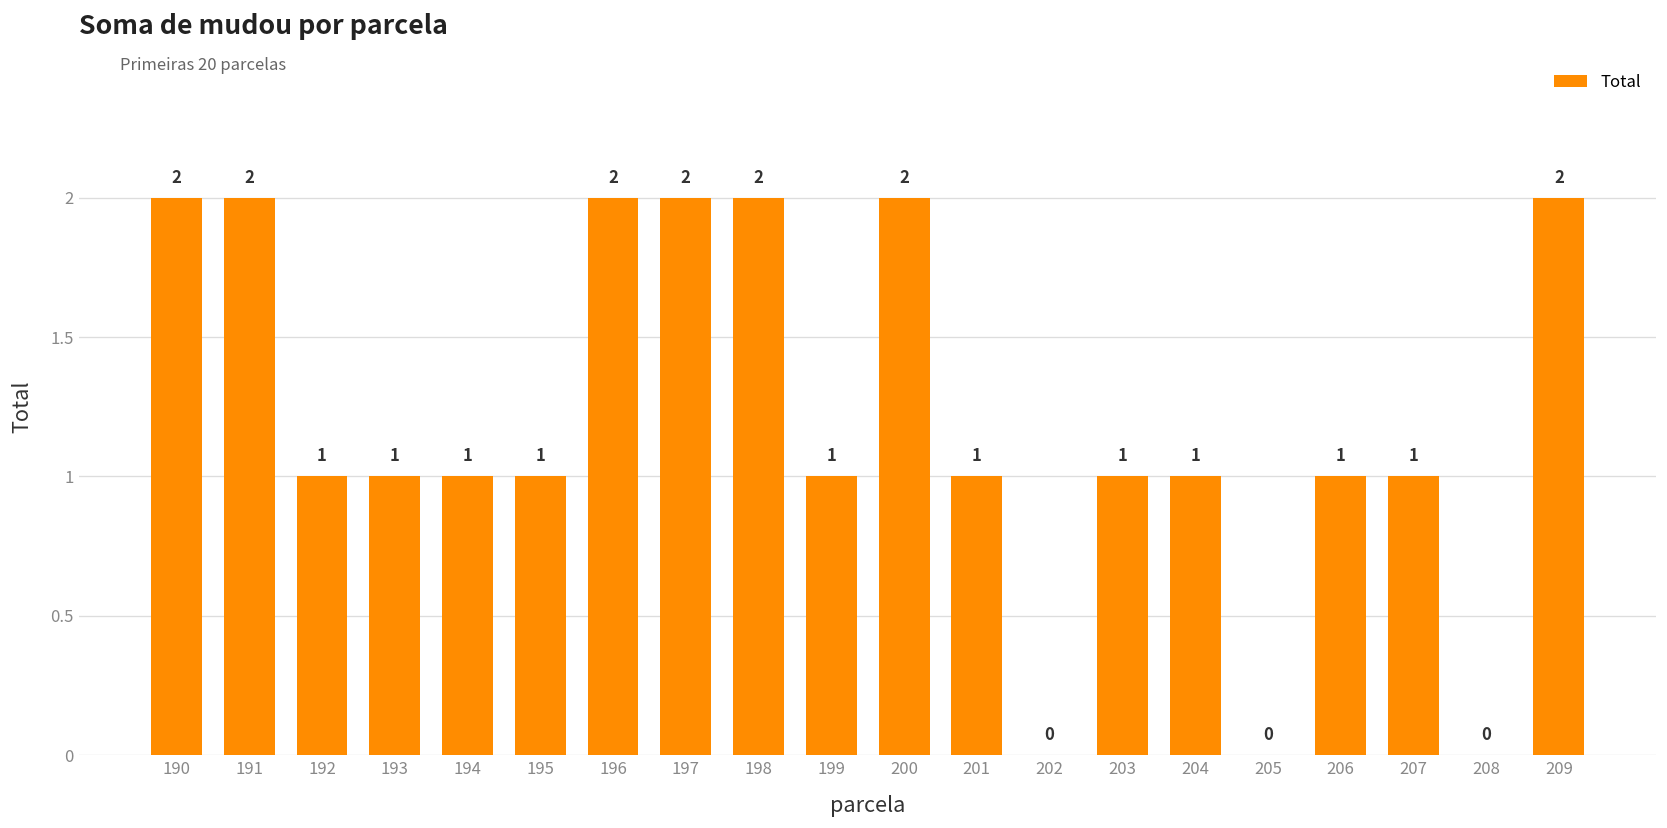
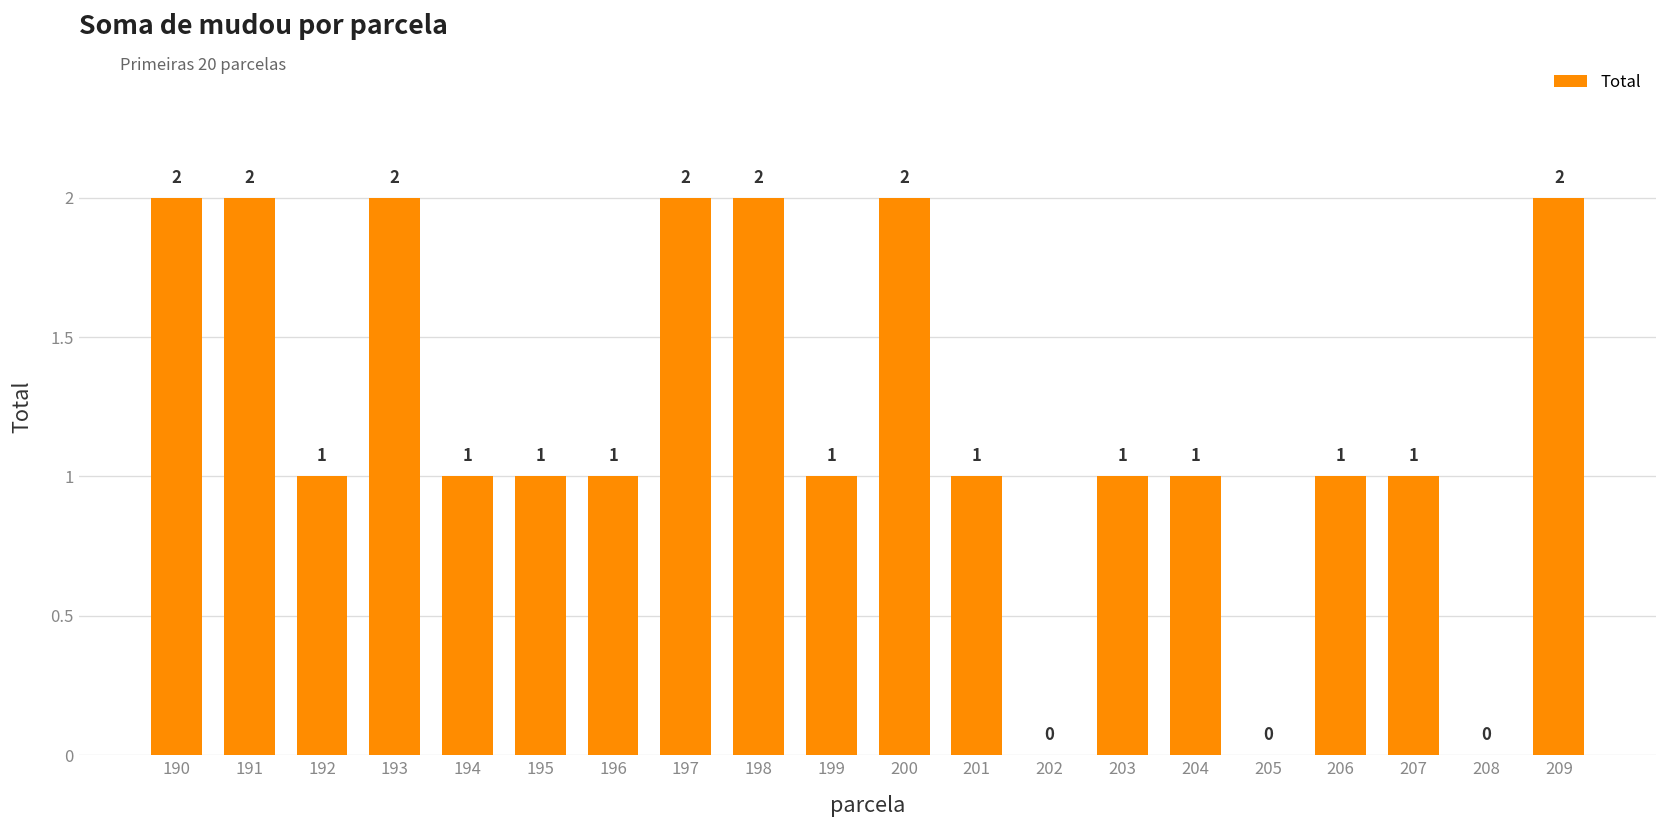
193: 1 -> 2
196: 2 -> 1
